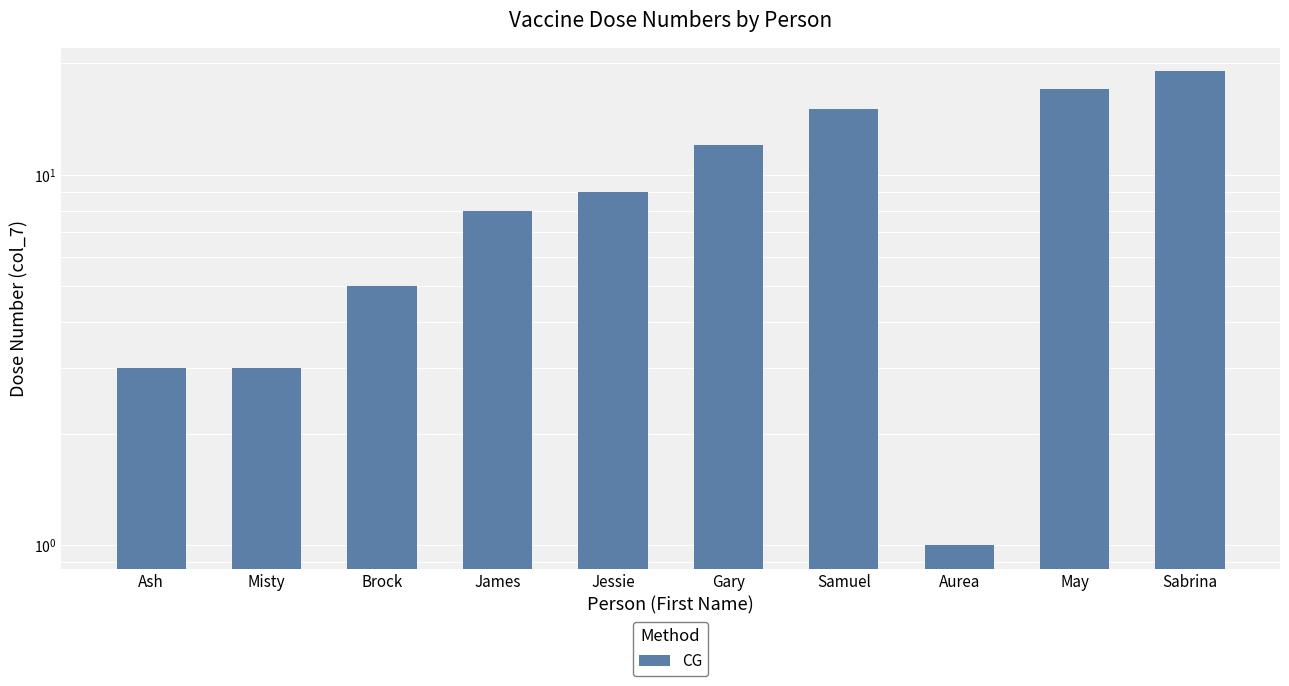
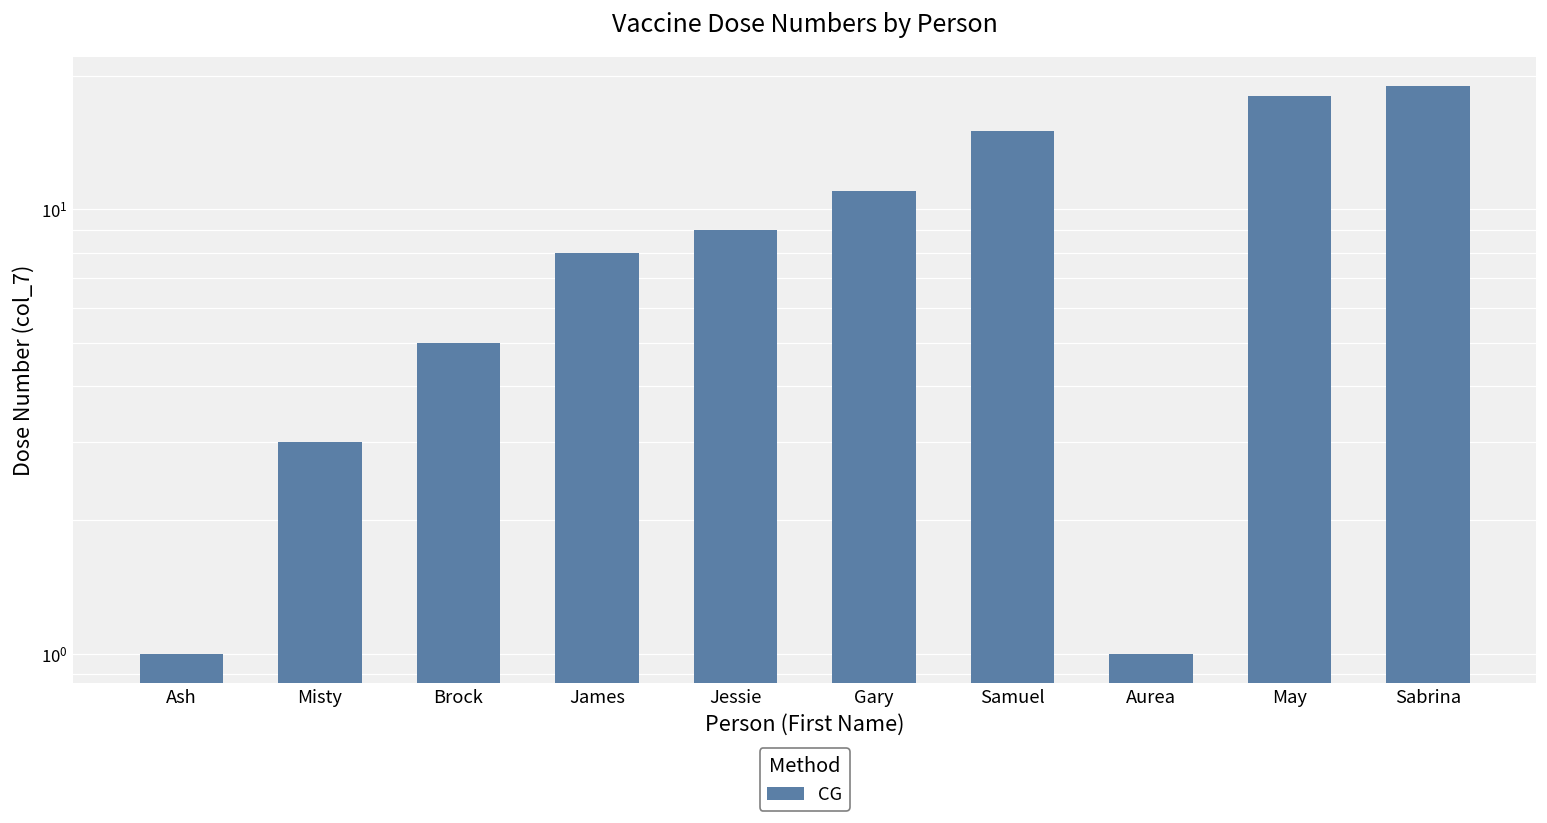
Ash: 3 -> 1
Gary: 12 -> 11
May: 17 -> 18
